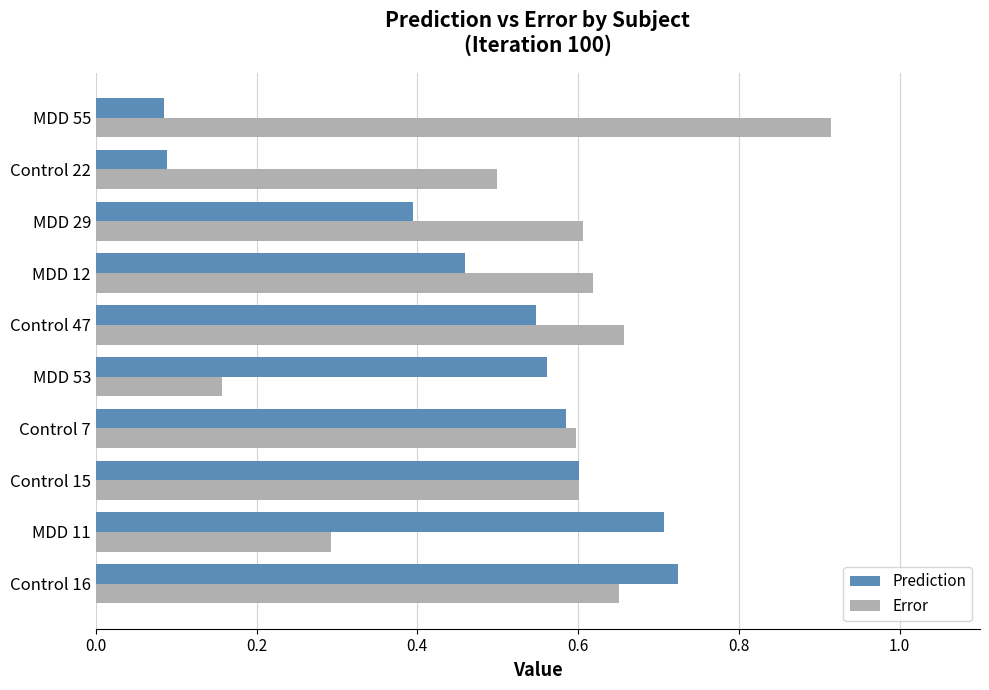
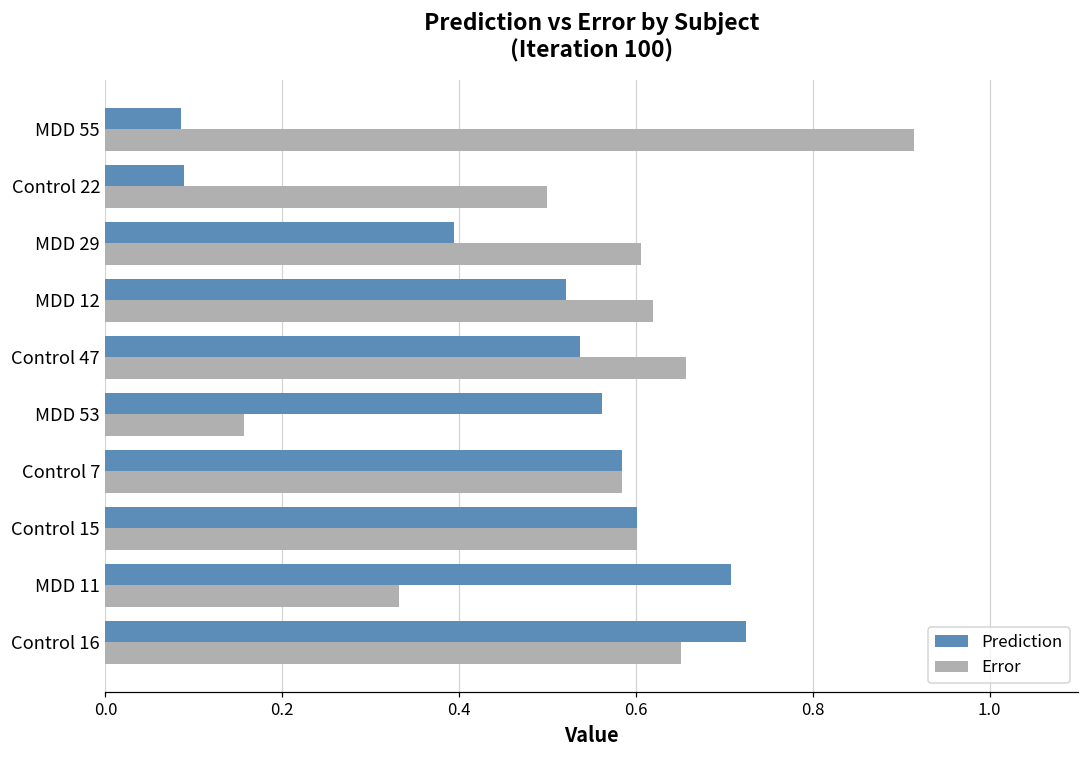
Prediction, MDD 12: 0.46 -> 0.52
Prediction, Control 47: 0.55 -> 0.54
Error, Control 7: 0.60 -> 0.58
Error, MDD 11: 0.29 -> 0.33
